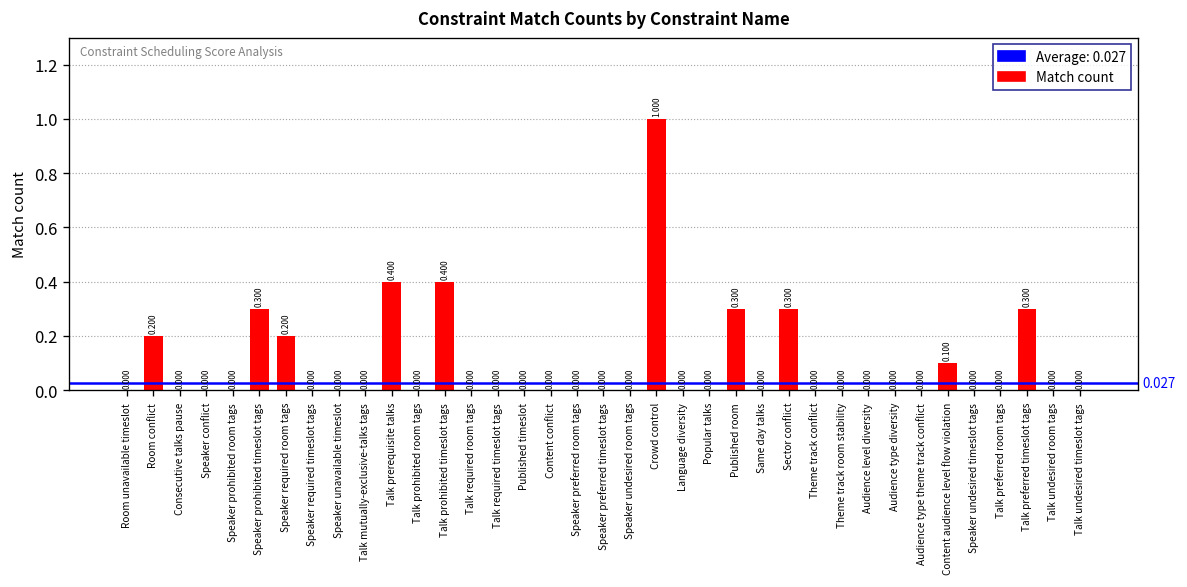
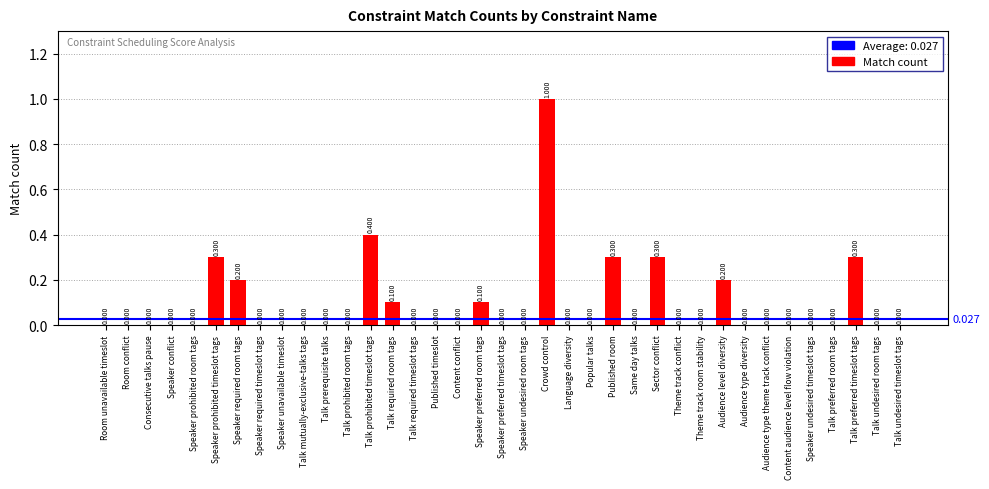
Room conflict: 0.200 -> 0.000
Talk prerequisite talks: 0.400 -> 0.000
Talk required room tags: 0.000 -> 0.100
Speaker preferred room tags: 0.000 -> 0.100
Audience level diversity: 0.000 -> 0.200
Content audience level flow violation: 0.100 -> 0.000
